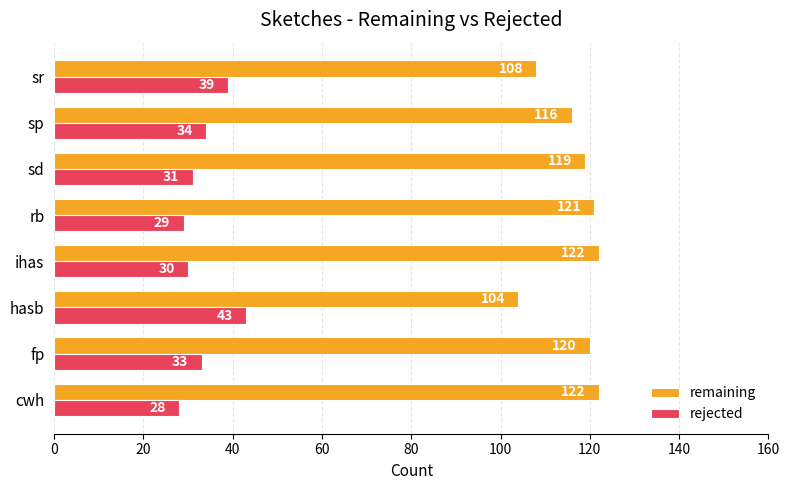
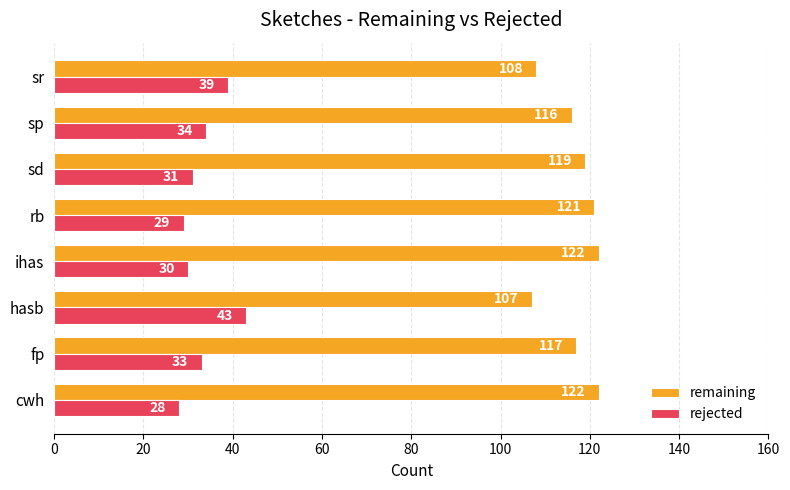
remaining, hasb: 104 -> 107
remaining, fp: 120 -> 117
